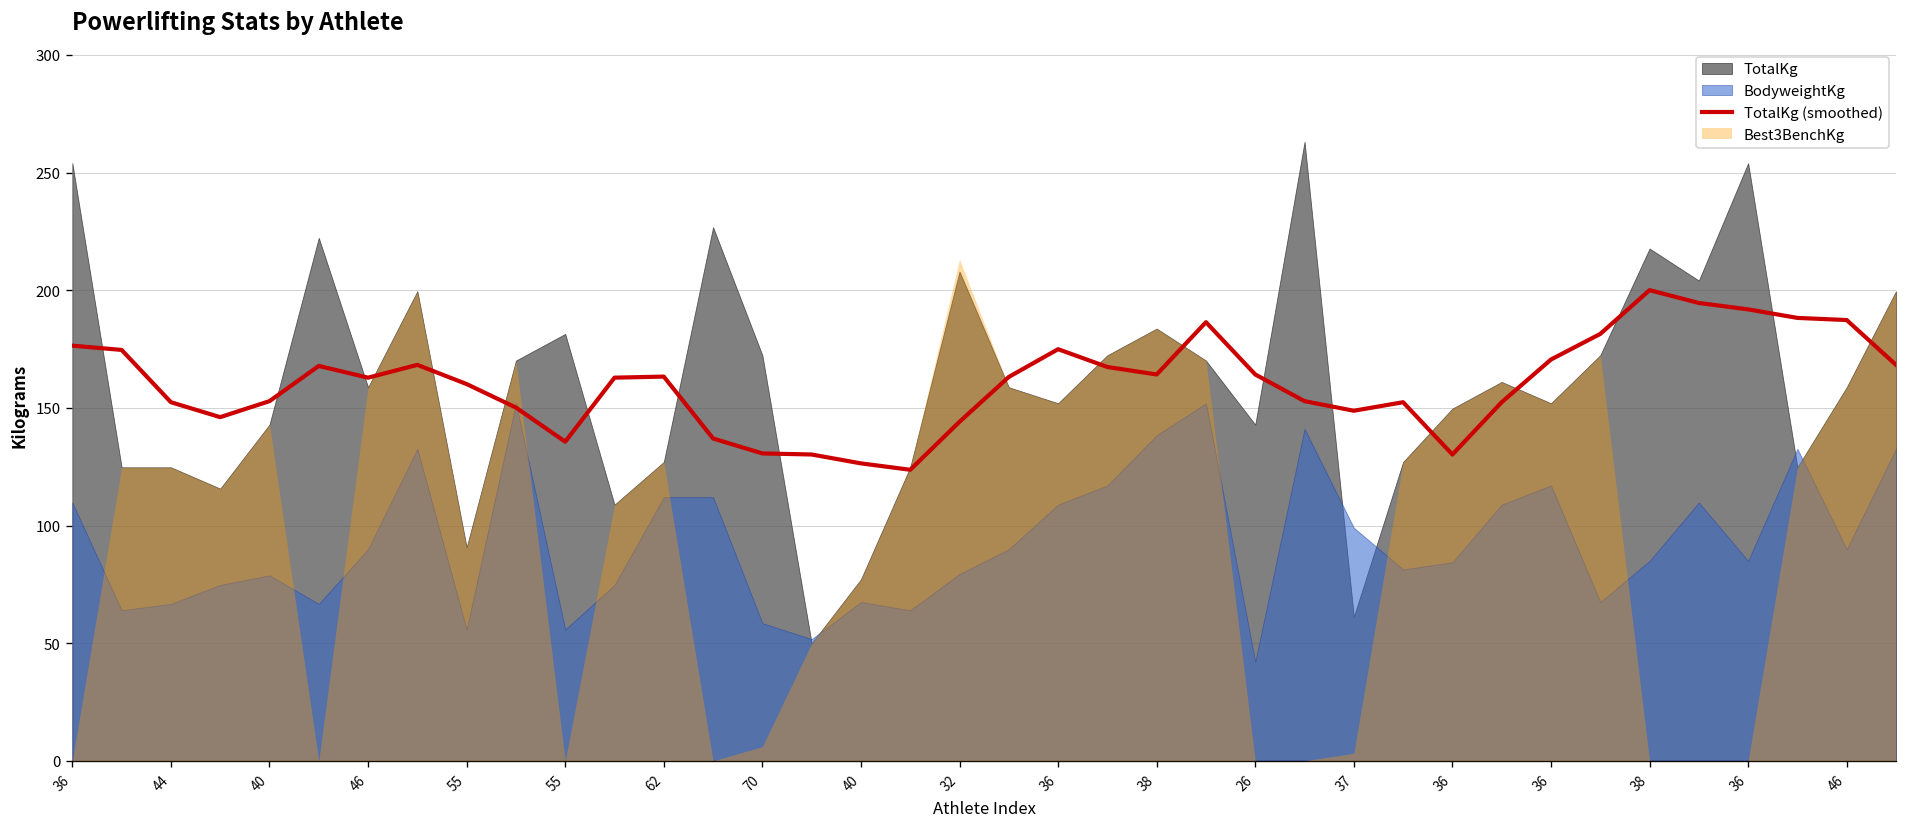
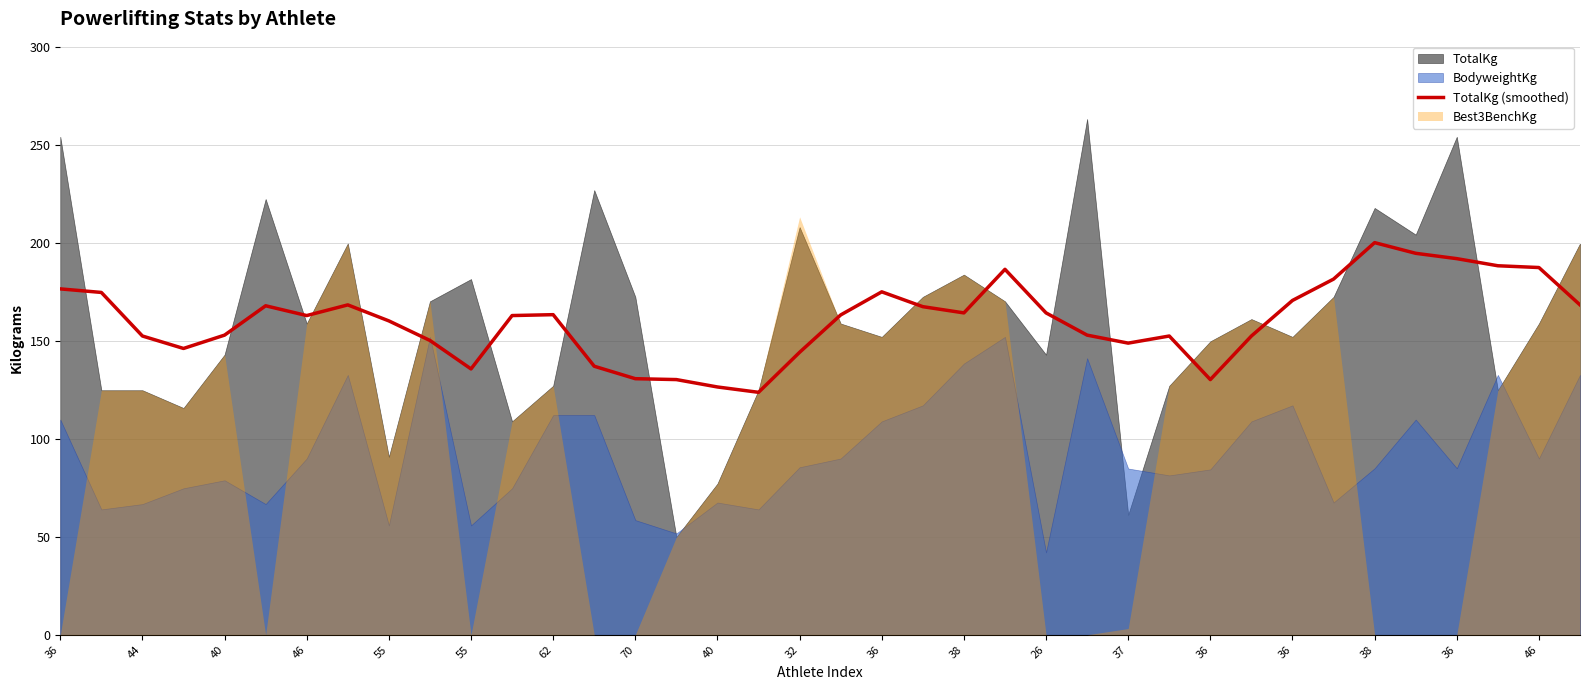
Best3BenchKg, 70: 6 -> 0
BodyweightKg, 32: 79 -> 85
BodyweightKg, 37: 99 -> 85
